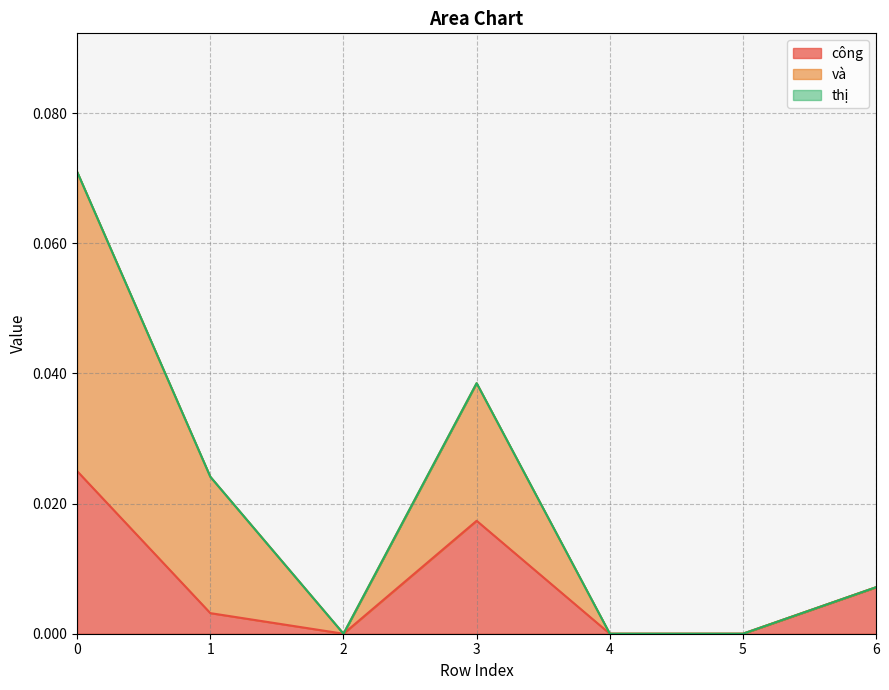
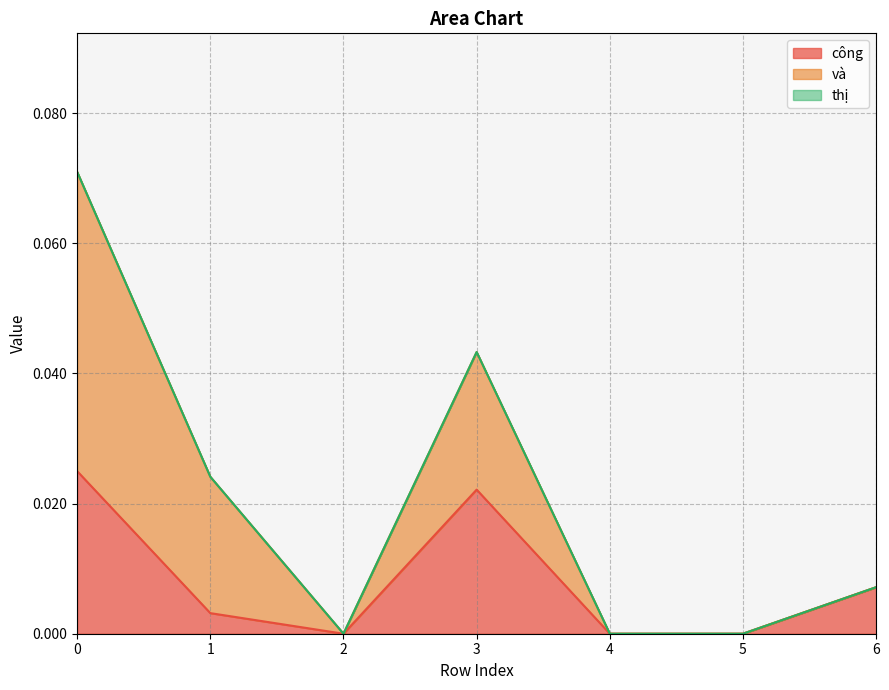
công, 3: 0.017 -> 0.022
